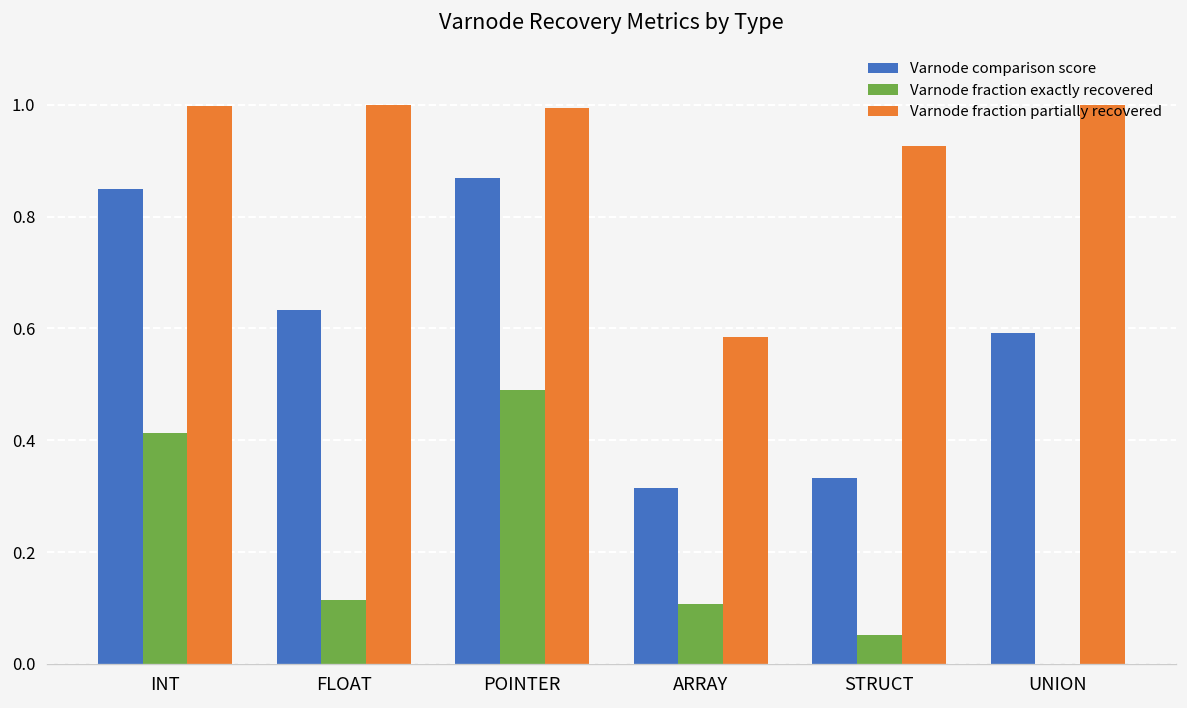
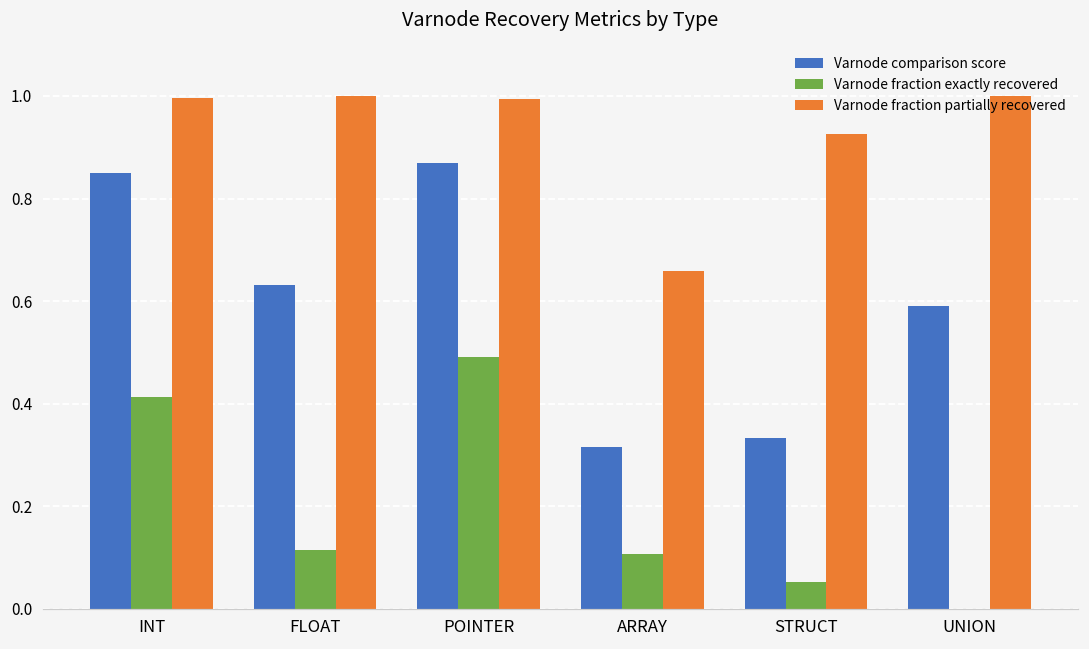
Varnode fraction partially recovered, ARRAY: 0.59 -> 0.66
